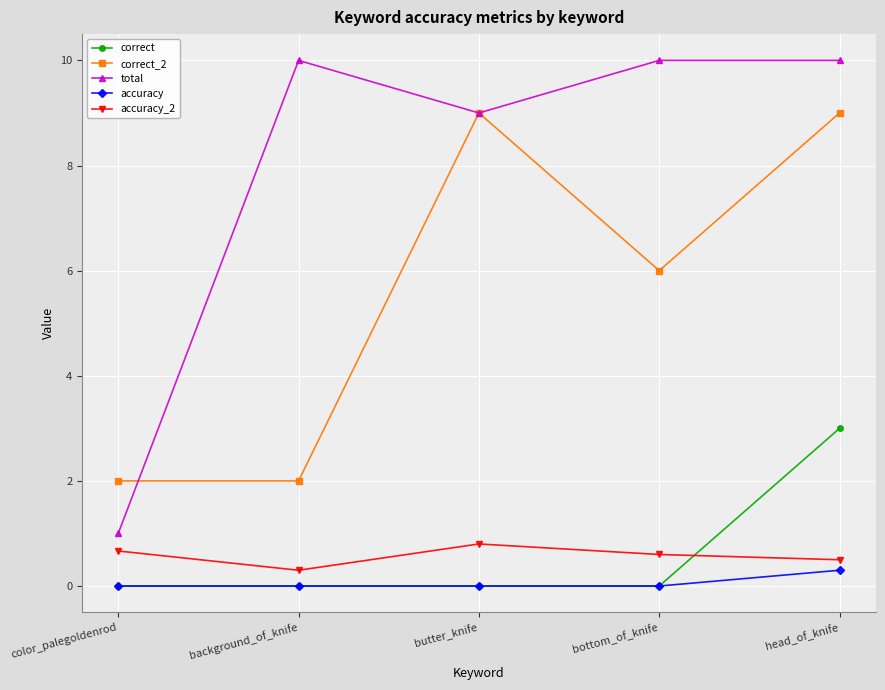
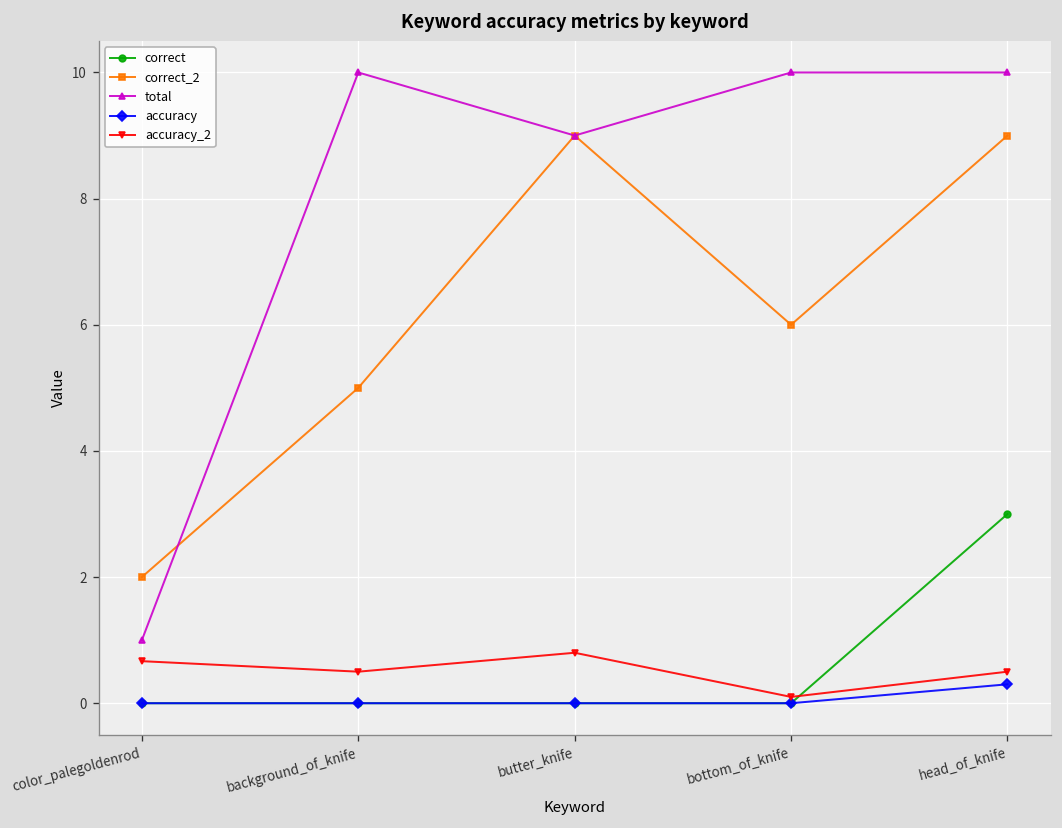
correct_2, background_of_knife: 2 -> 5
accuracy_2, background_of_knife: 0.3 -> 0.5
accuracy_2, bottom_of_knife: 0.6 -> 0.1
